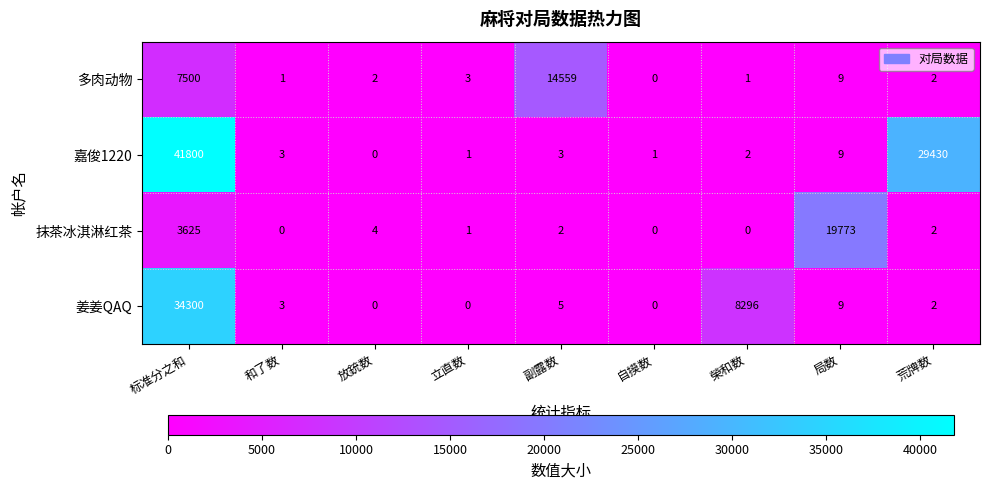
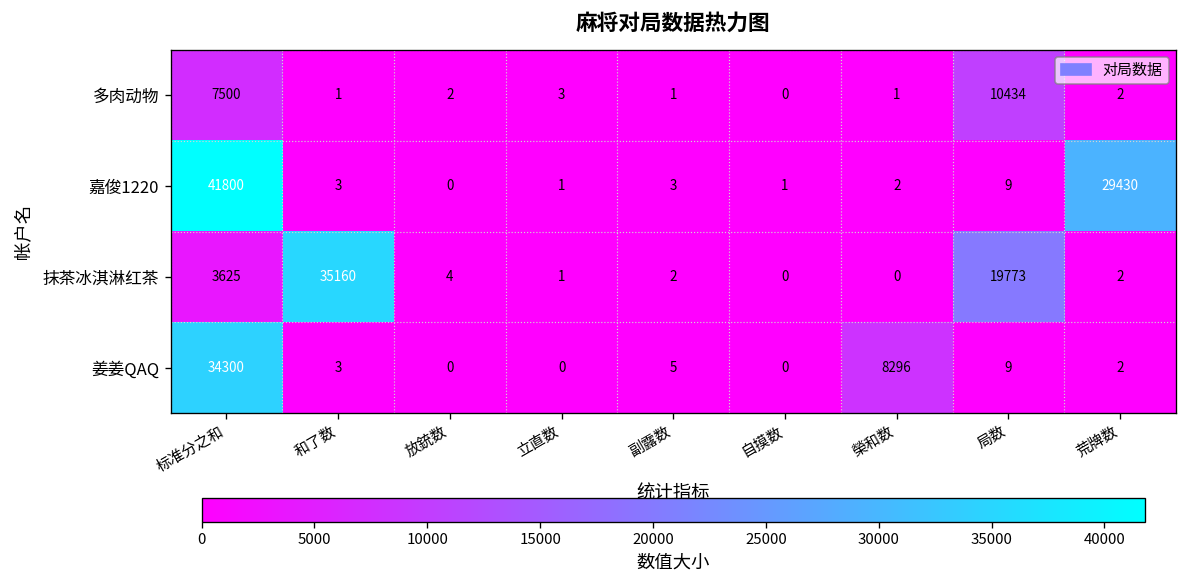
多肉动物, 副露数: 14559 -> 1
多肉动物, 局数: 9 -> 10434
抹茶冰淇淋红茶, 和了数: 0 -> 35160
